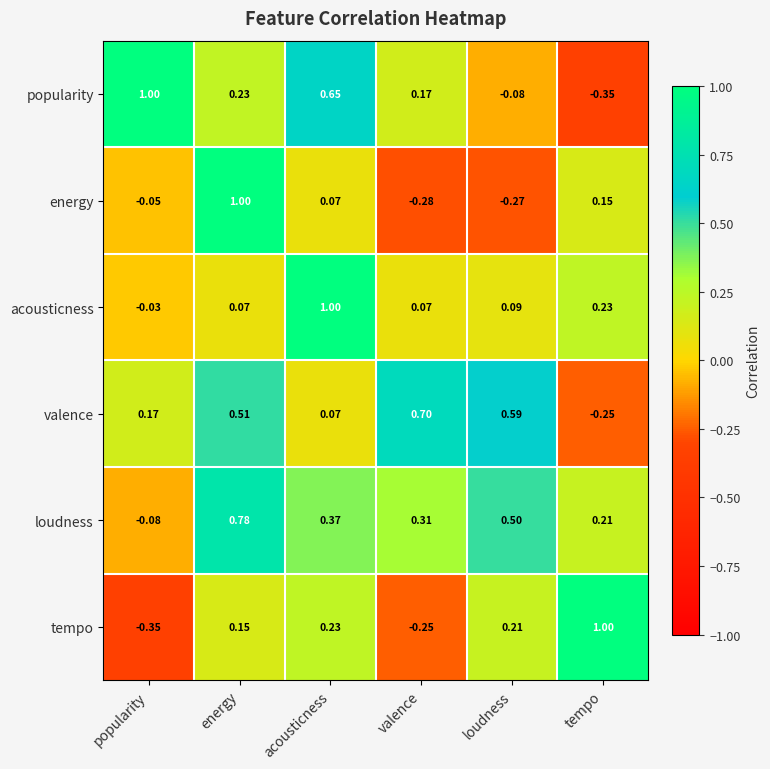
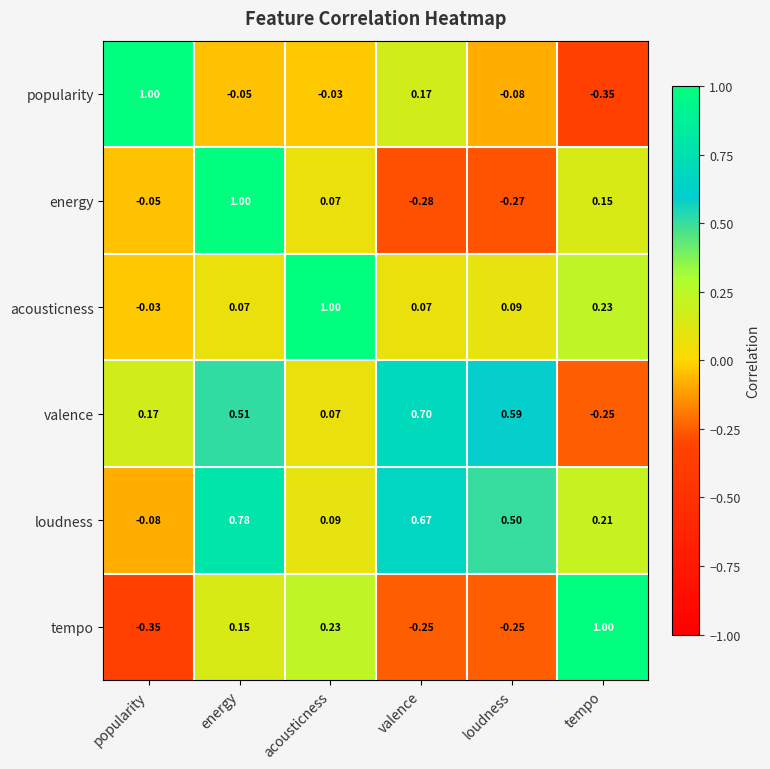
popularity, energy: 0.23 -> -0.05
popularity, acousticness: 0.65 -> -0.03
loudness, acousticness: 0.37 -> 0.09
loudness, valence: 0.31 -> 0.67
tempo, loudness: 0.21 -> -0.25
